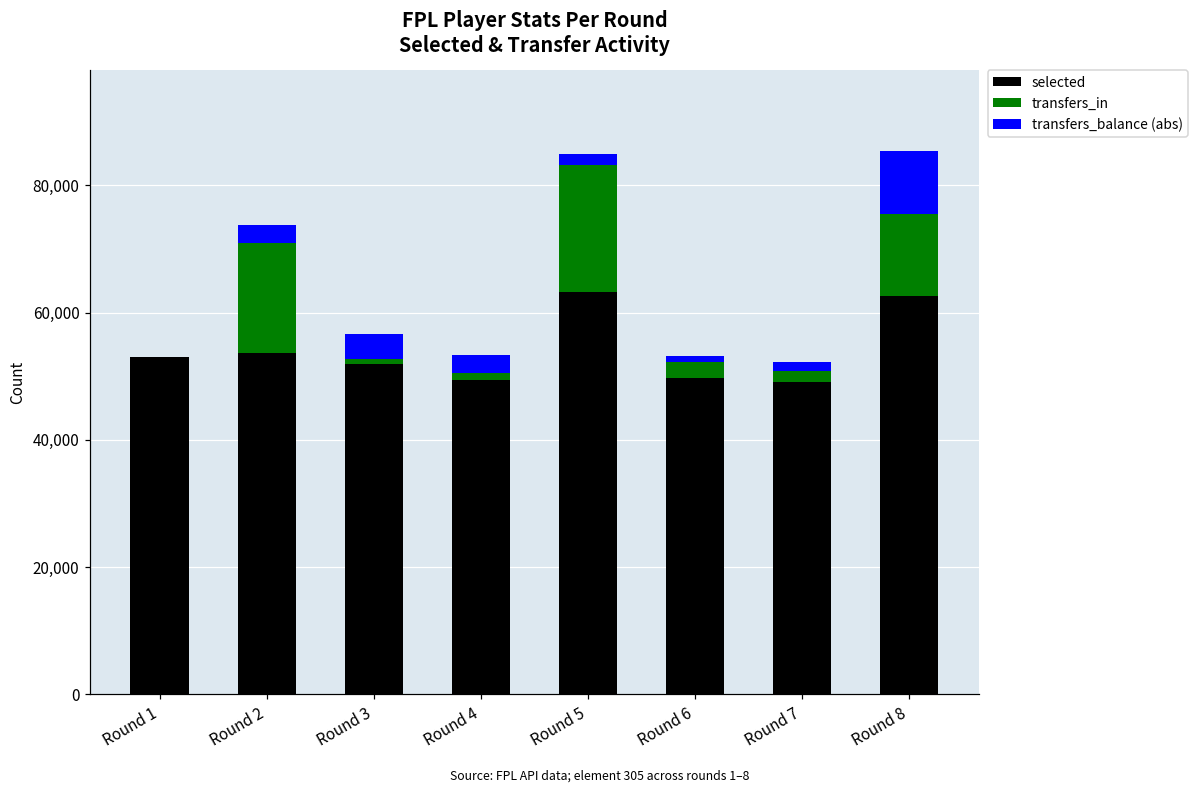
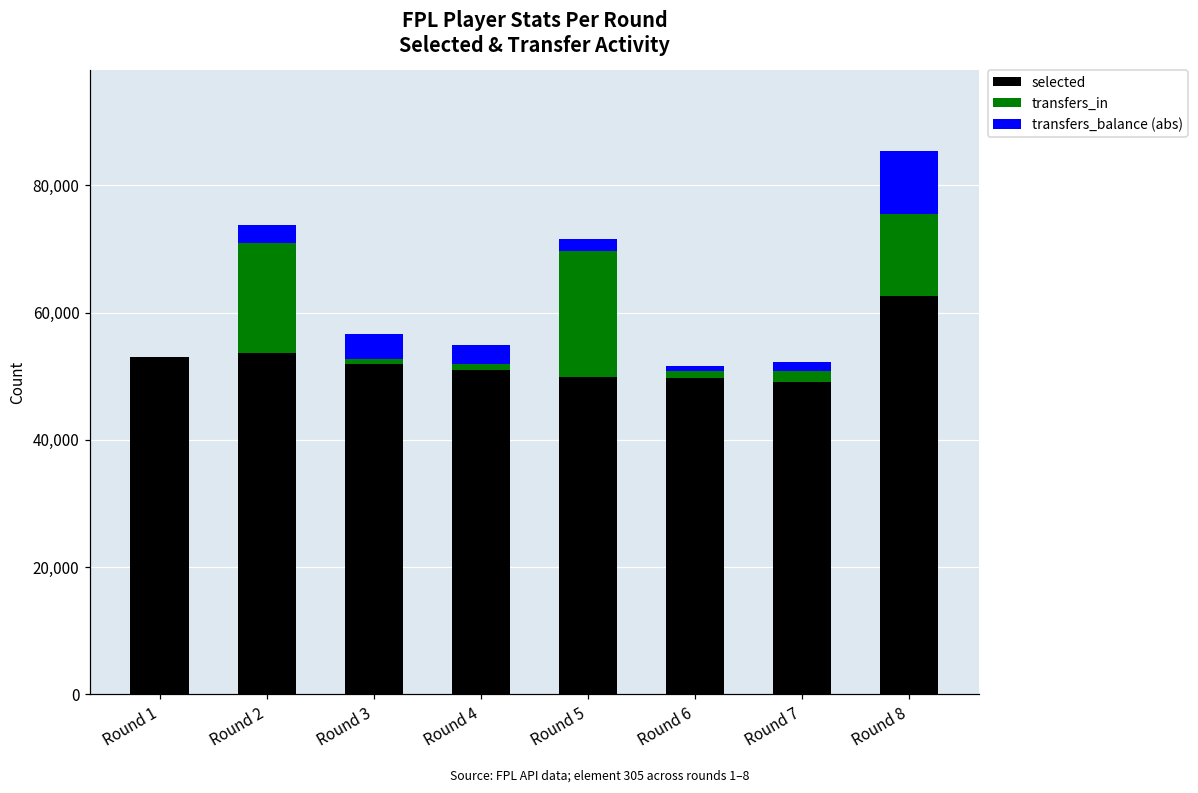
selected, Round 4: 49,000 -> 51,000
selected, Round 5: 63,000 -> 50,000
transfers_in, Round 6: 3,000 -> 1,000
